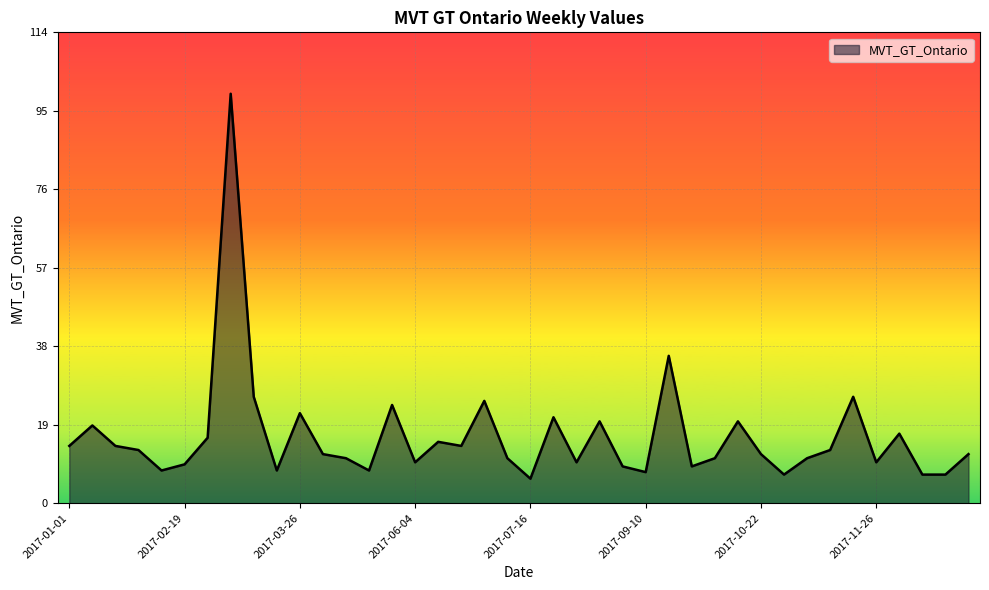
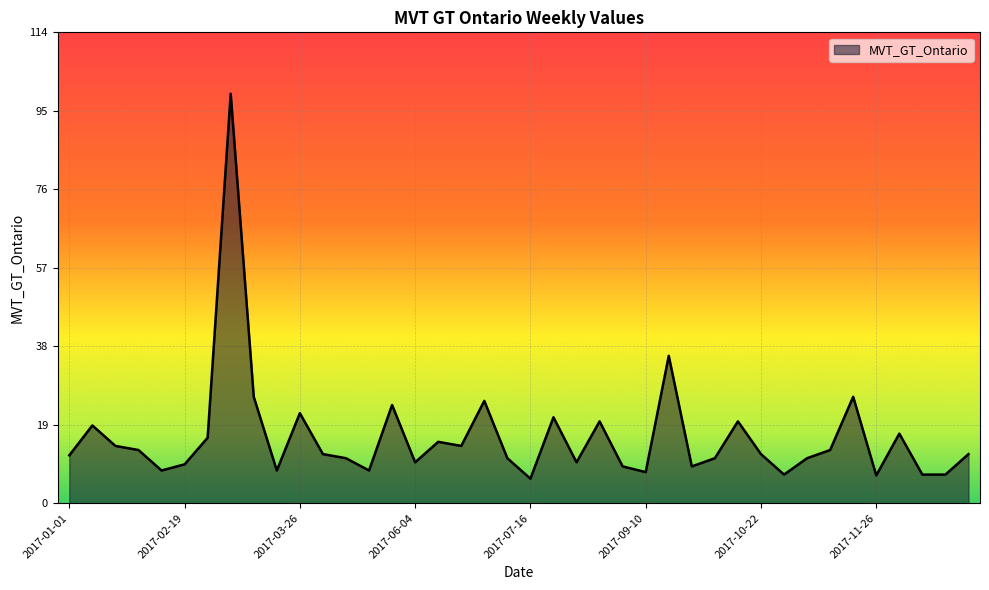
2017-01-01: 14 -> 12
2017-11-26: 10 -> 7
